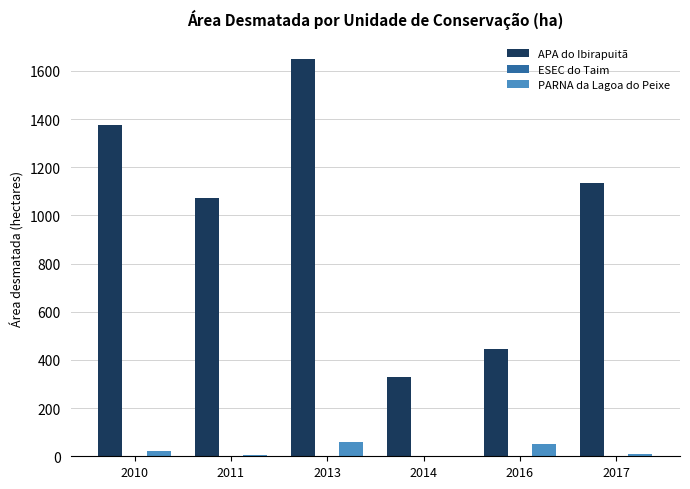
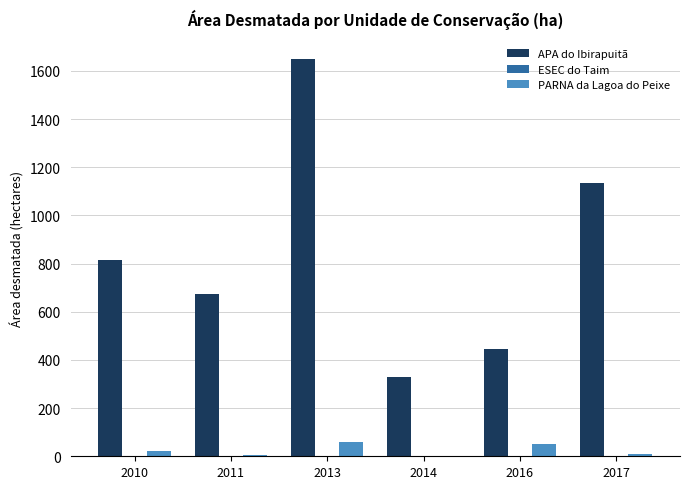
APA do Ibirapuitã, 2010: 1370 -> 820
APA do Ibirapuitã, 2011: 1070 -> 670
